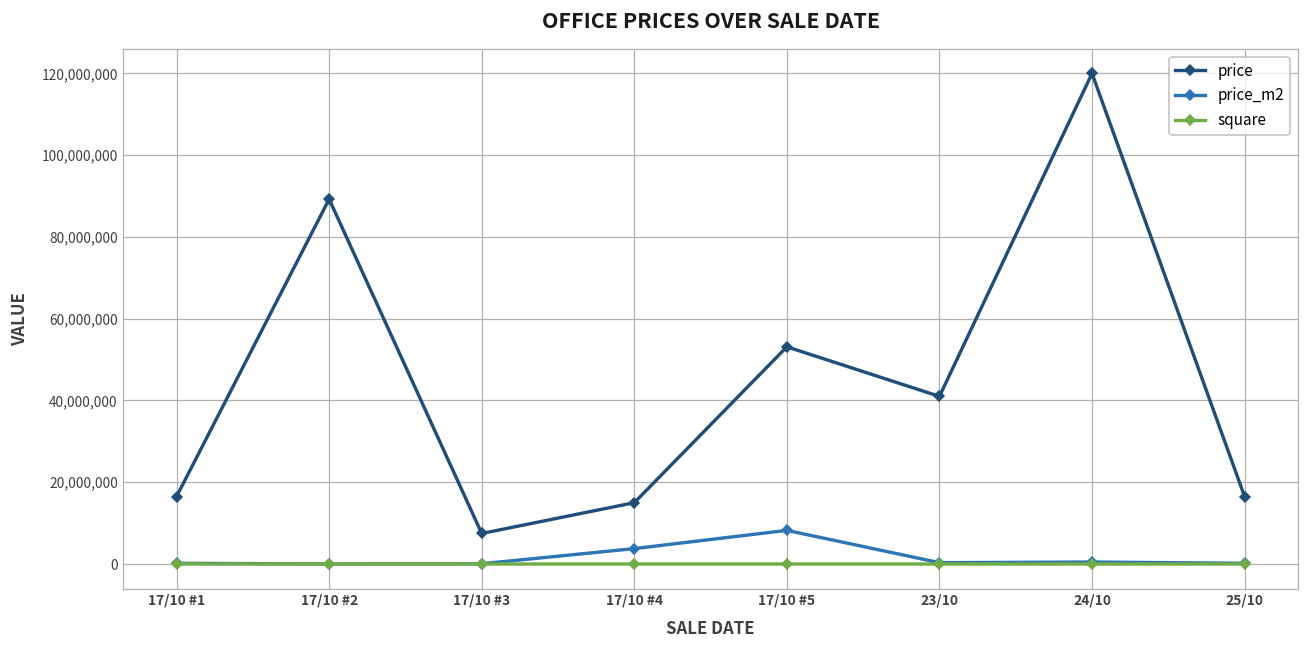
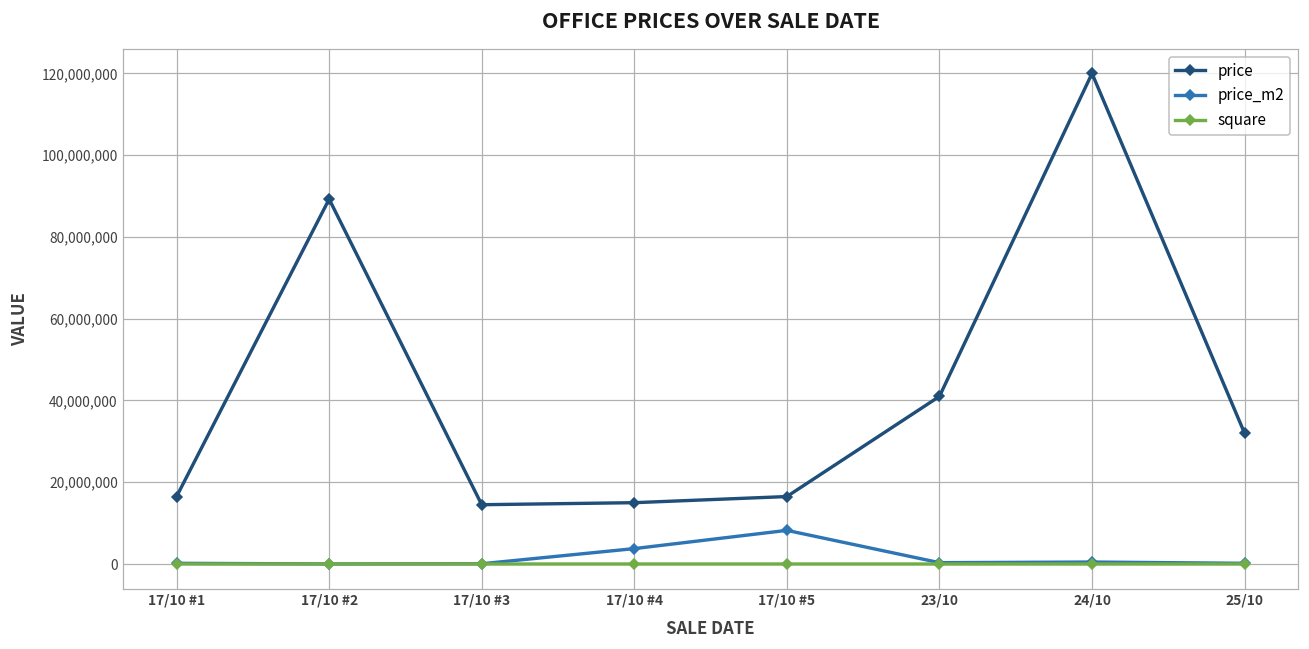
price, 17/10 #3: 7,000,000 -> 15,000,000
price, 17/10 #5: 53,000,000 -> 17,000,000
price, 25/10: 17,000,000 -> 32,000,000
